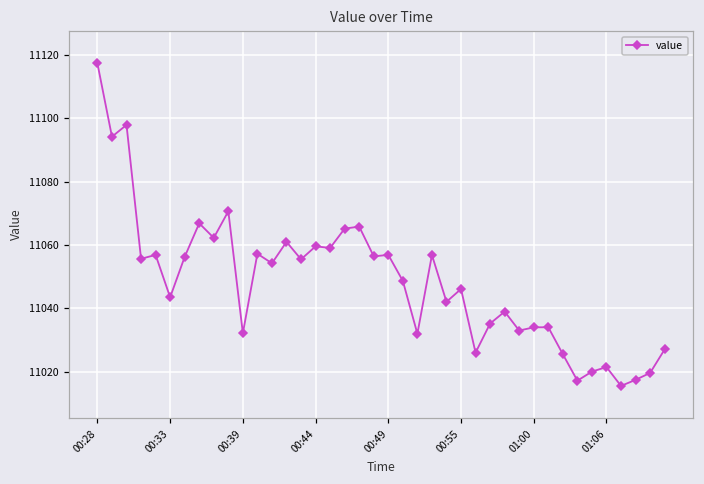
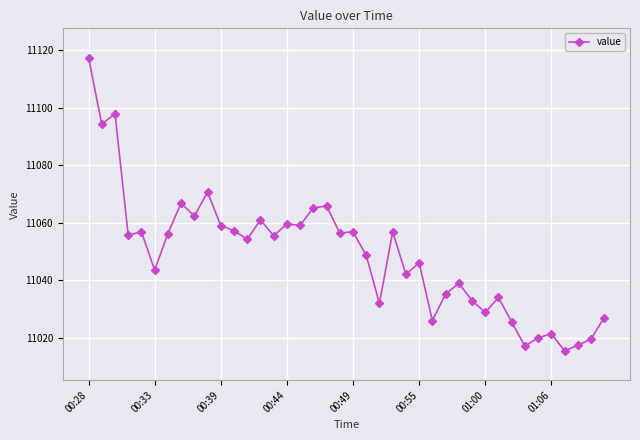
00:39: 11032 -> 11059
01:00: 11034 -> 11029
